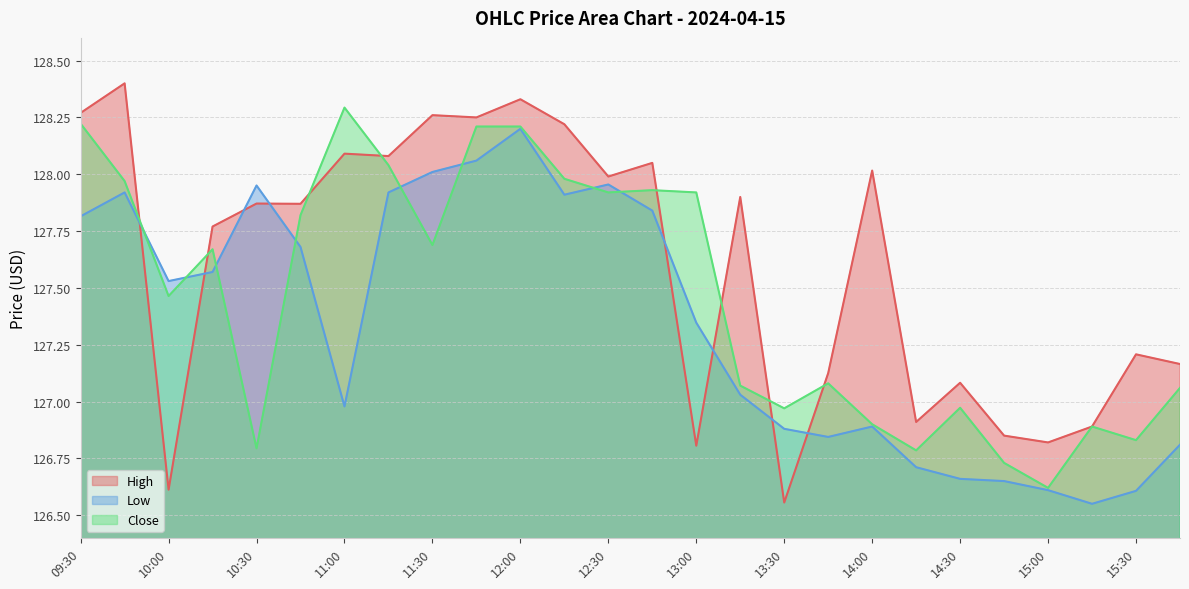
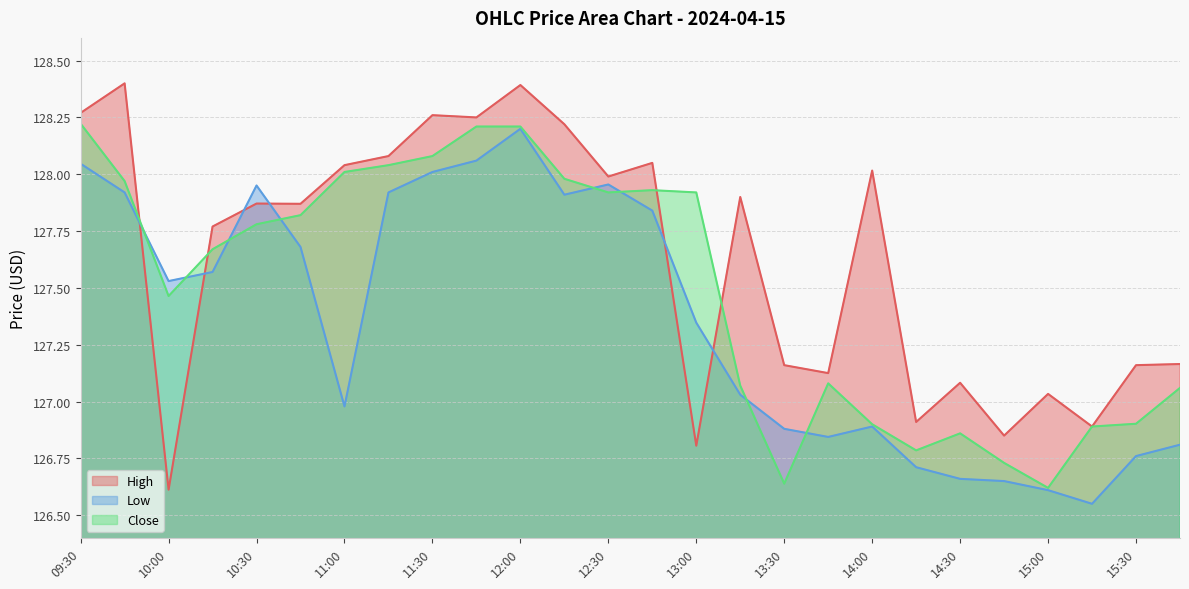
Low, 09:30: 127.82 -> 128.05
Close, 10:30: 126.79 -> 127.78
High, 11:00: 128.09 -> 128.04
Close, 11:00: 128.29 -> 128.01
Close, 11:30: 127.69 -> 128.08
High, 12:00: 128.33 -> 128.39
High, 13:30: 126.56 -> 127.16
Close, 13:30: 126.97 -> 126.64
Close, 14:30: 126.97 -> 126.86
High, 15:00: 126.82 -> 127.03
High, 15:30: 127.21 -> 127.16
Low, 15:30: 126.61 -> 126.76
Close, 15:30: 126.83 -> 126.90
